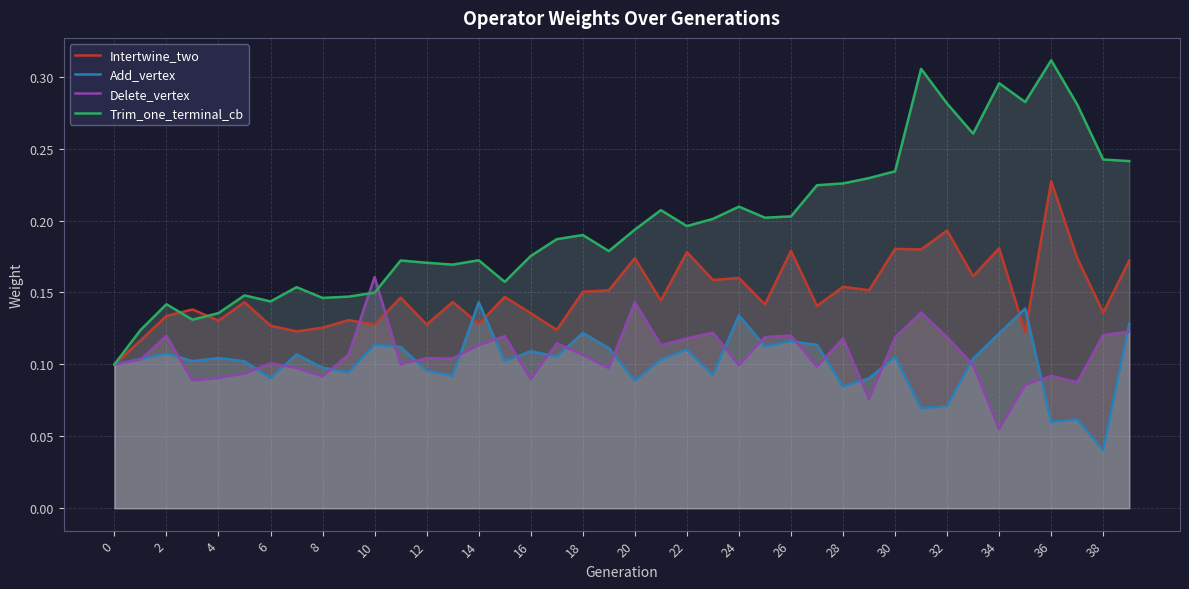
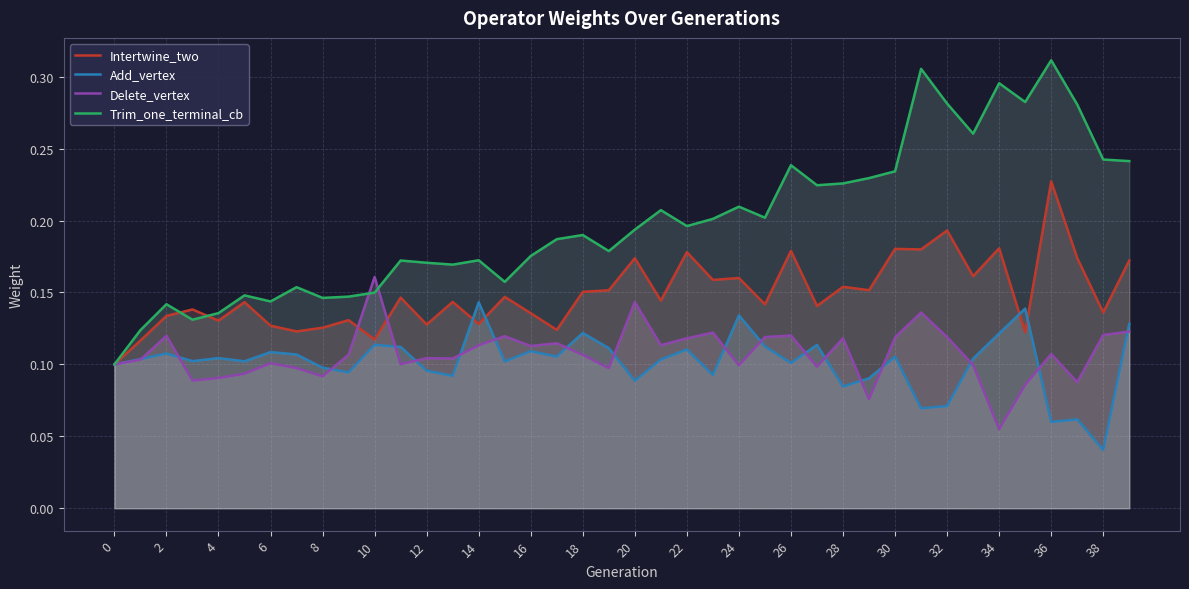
Add_vertex, 6: 0.090 -> 0.109
Intertwine_two, 10: 0.128 -> 0.117
Delete_vertex, 16: 0.090 -> 0.113
Add_vertex, 26: 0.116 -> 0.101
Trim_one_terminal_cb, 26: 0.203 -> 0.238
Delete_vertex, 36: 0.092 -> 0.107
